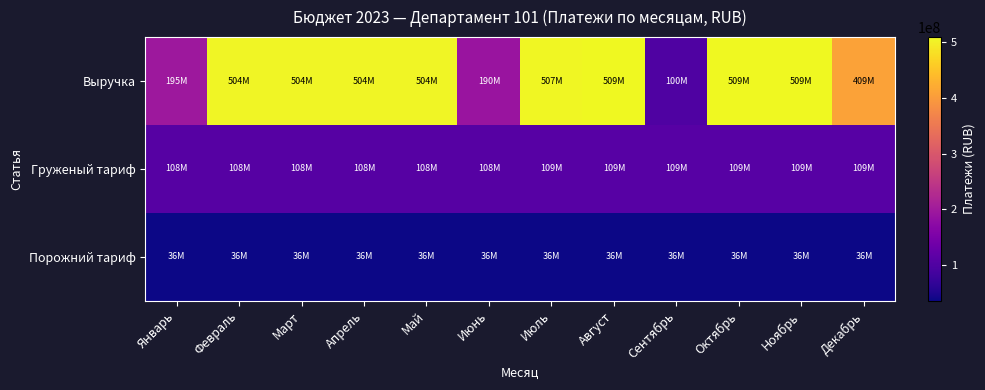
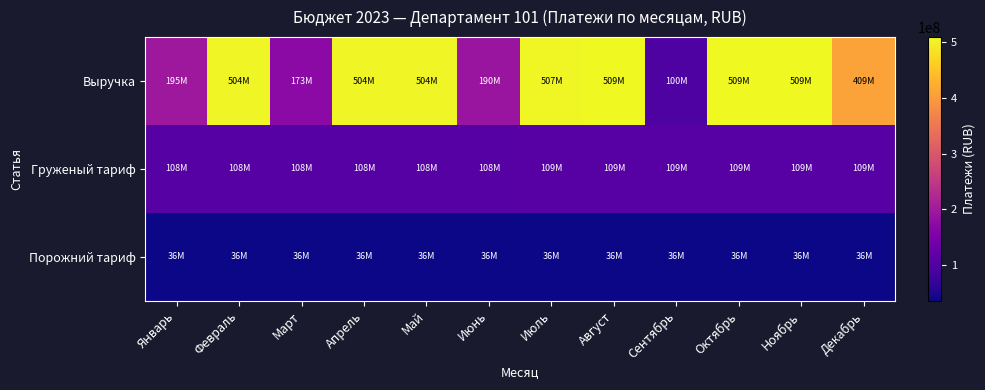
Выручка, Март: 504M -> 173M
